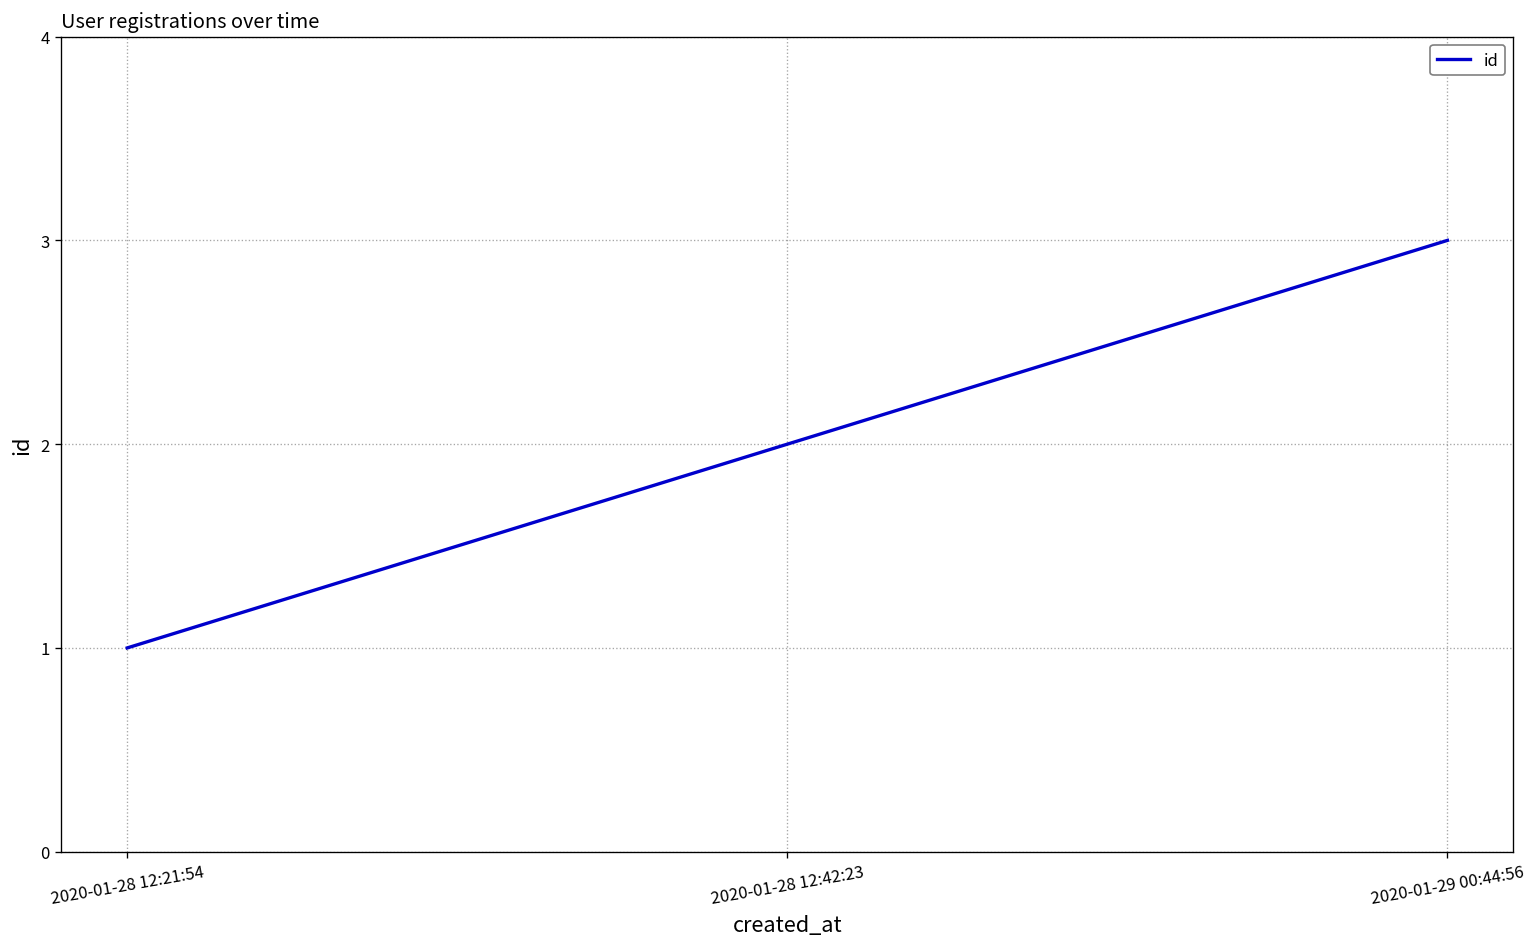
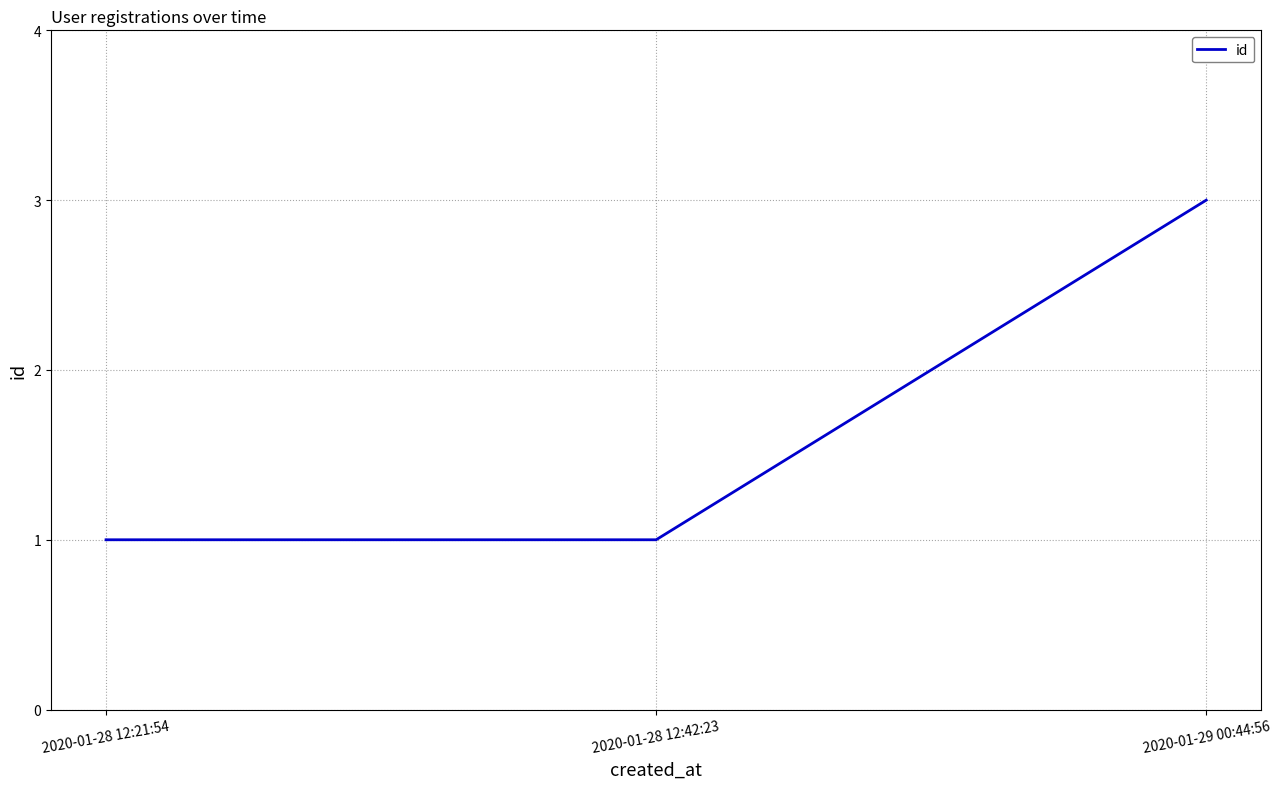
2020-01-28 12:42:23: 2 -> 1
